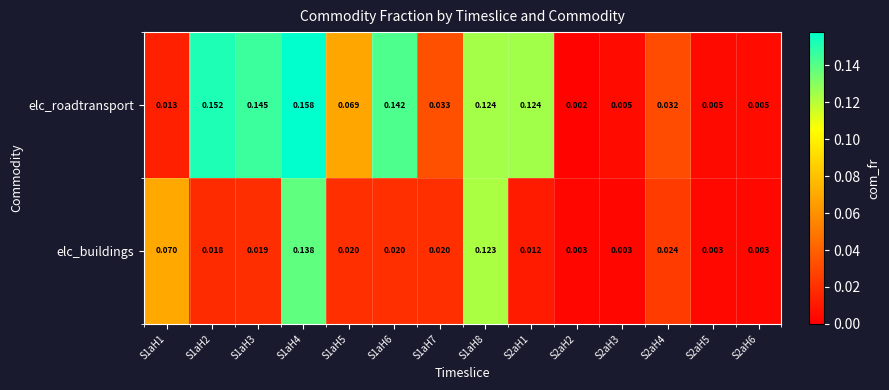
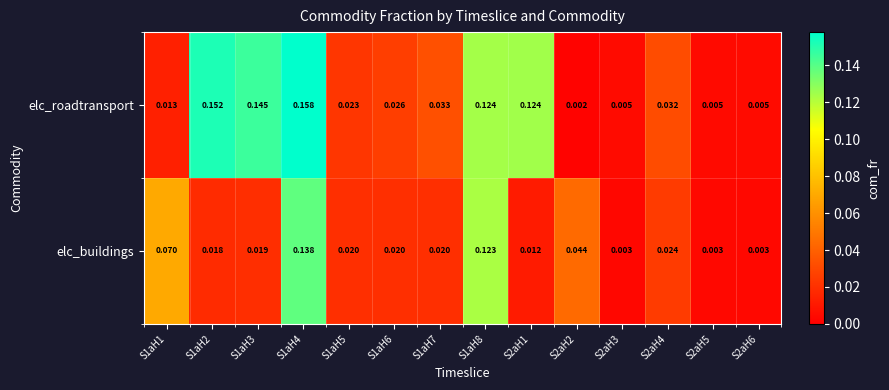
elc_roadtransport, S1aH5: 0.069 -> 0.023
elc_roadtransport, S1aH6: 0.142 -> 0.026
elc_buildings, S2aH2: 0.003 -> 0.044
